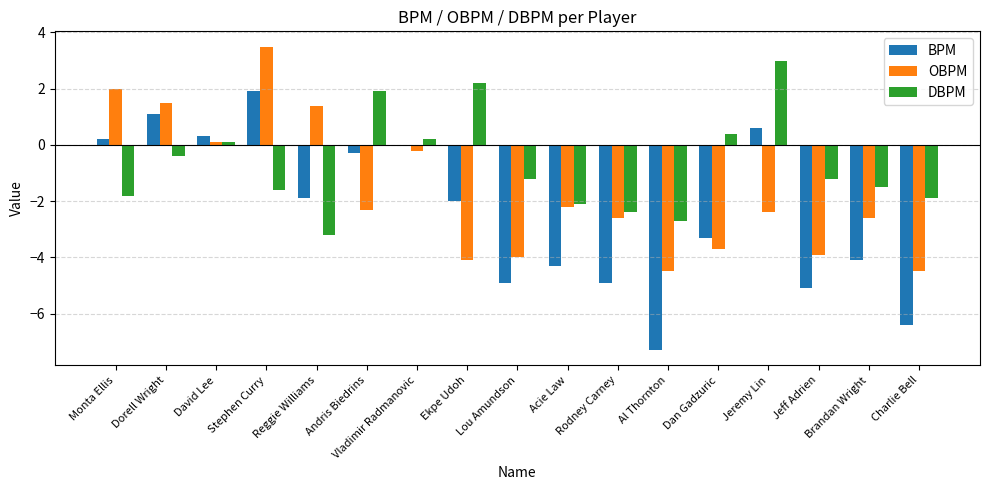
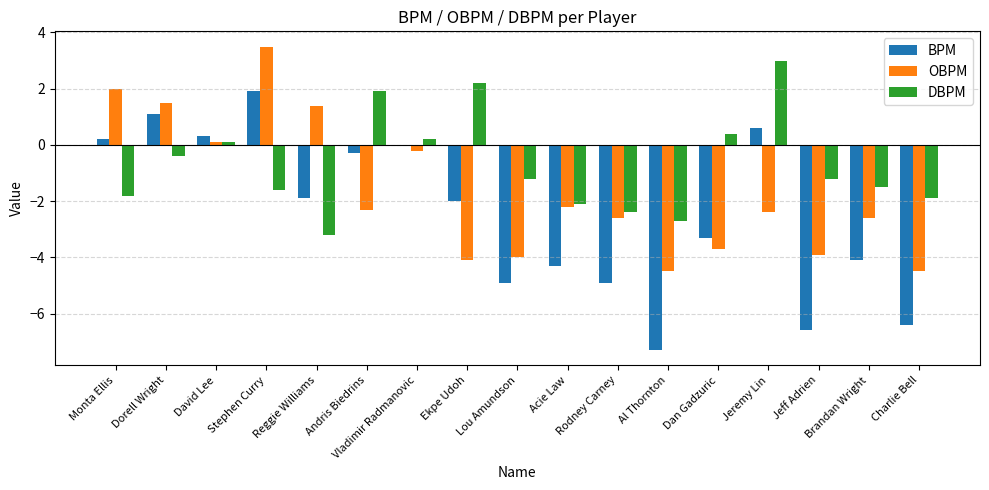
BPM, Jeff Adrien: -5.1 -> -6.6
